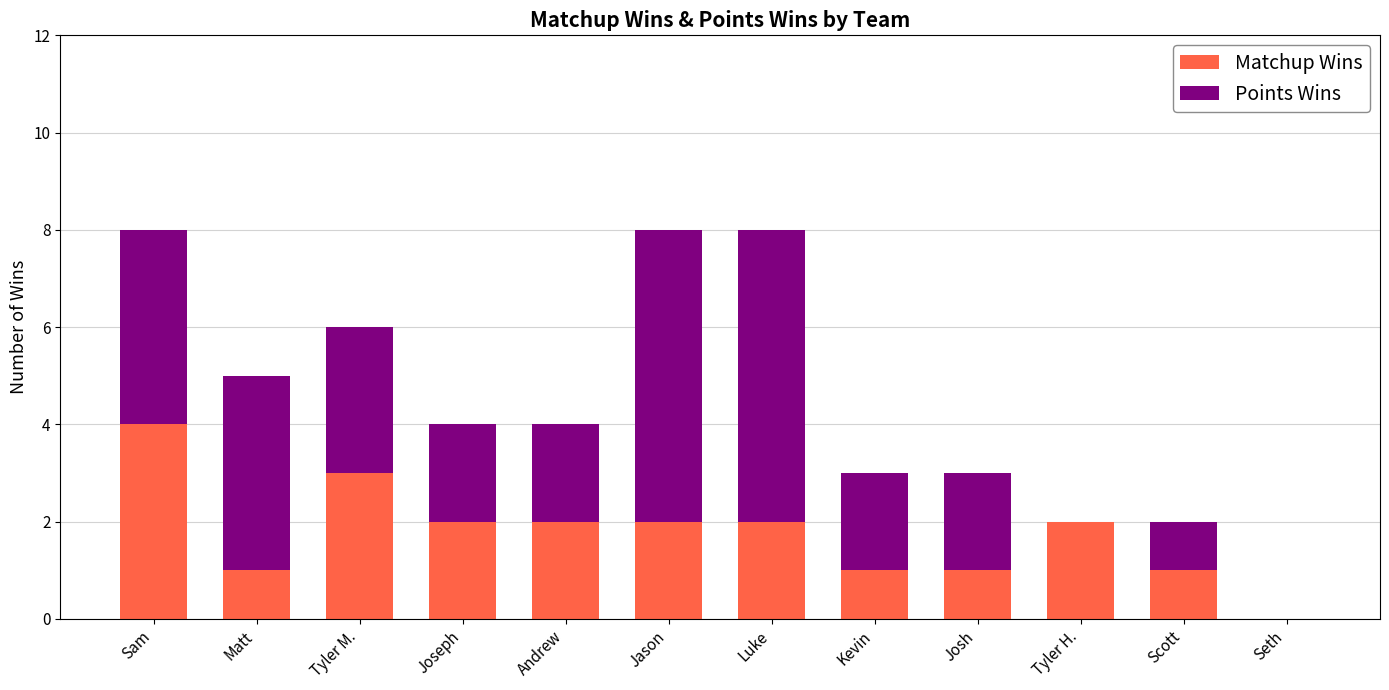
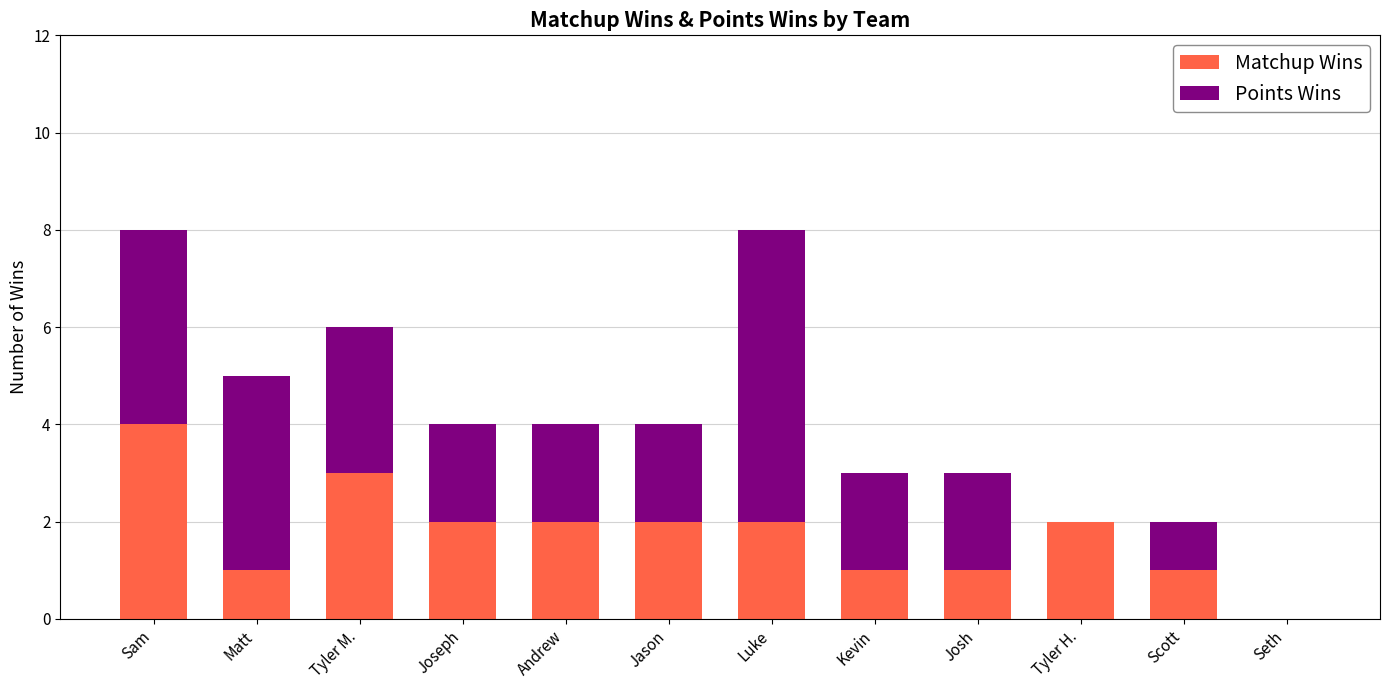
Points Wins, Jason: 6 -> 2
